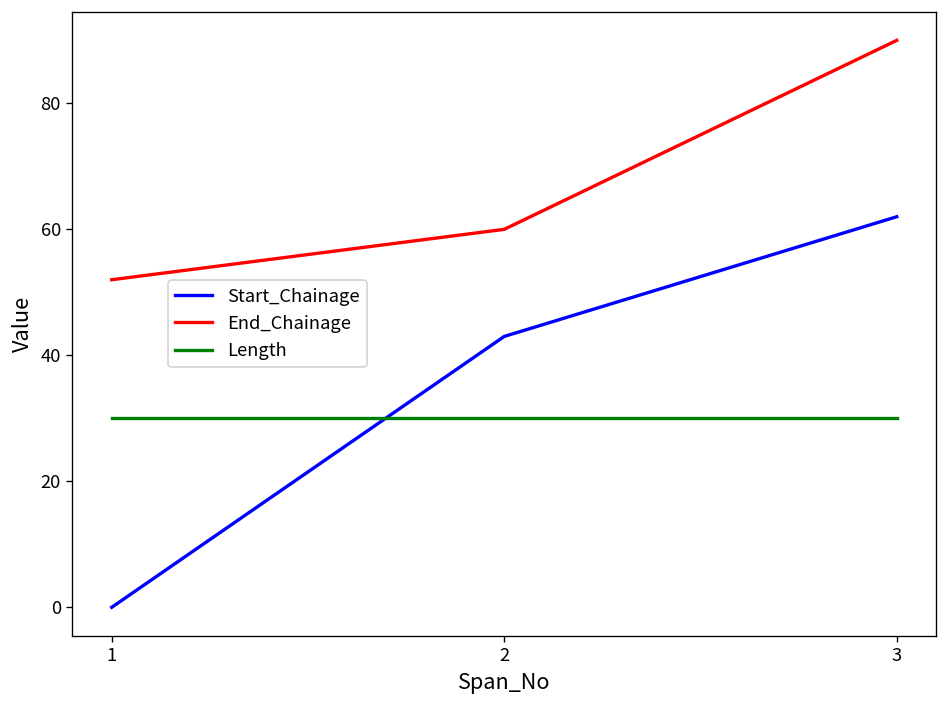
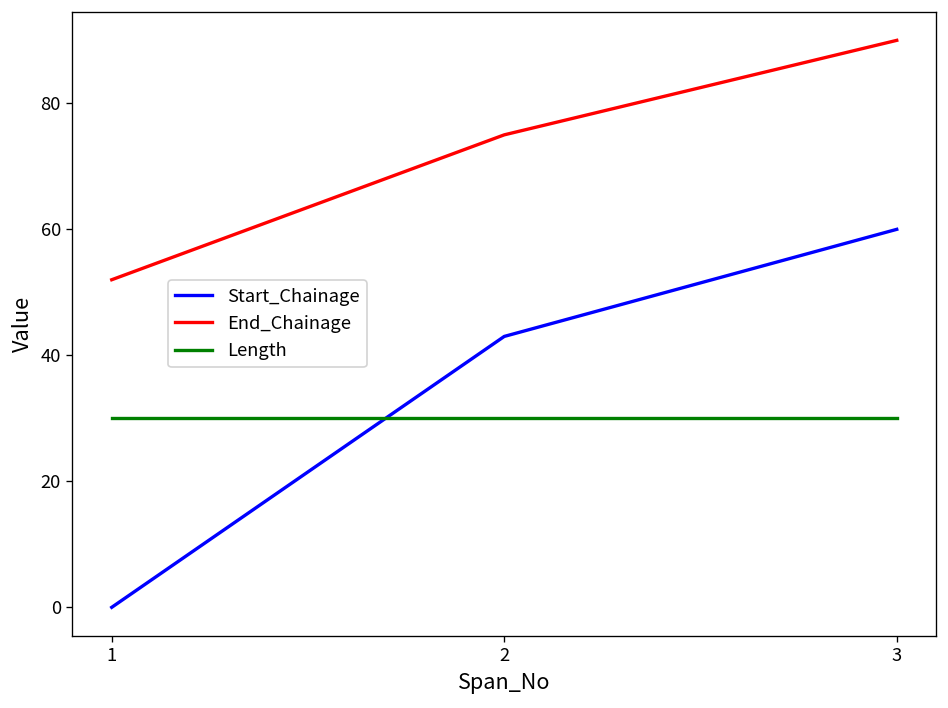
End_Chainage, 2: 60 -> 75
Start_Chainage, 3: 62 -> 60
